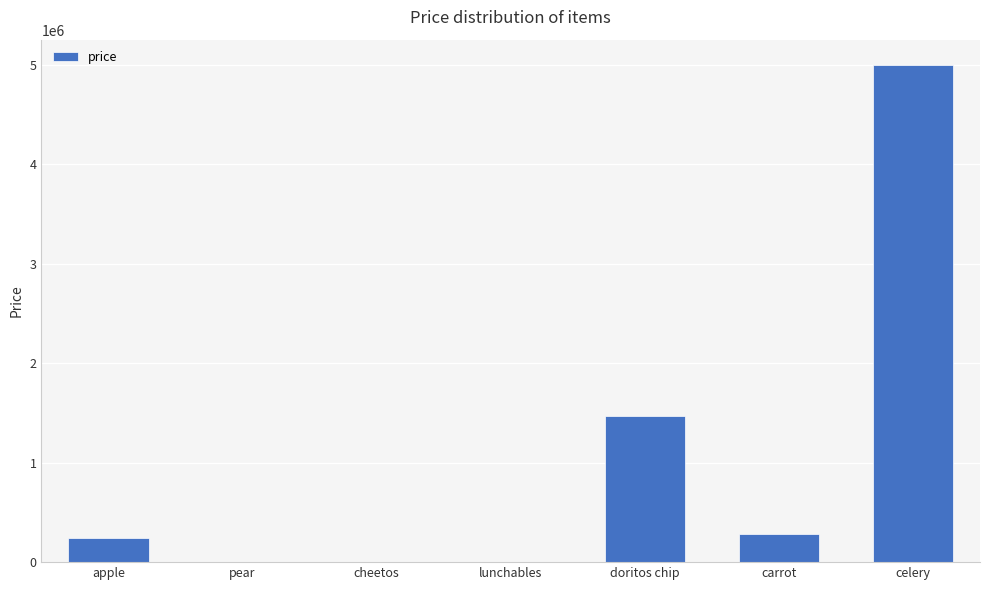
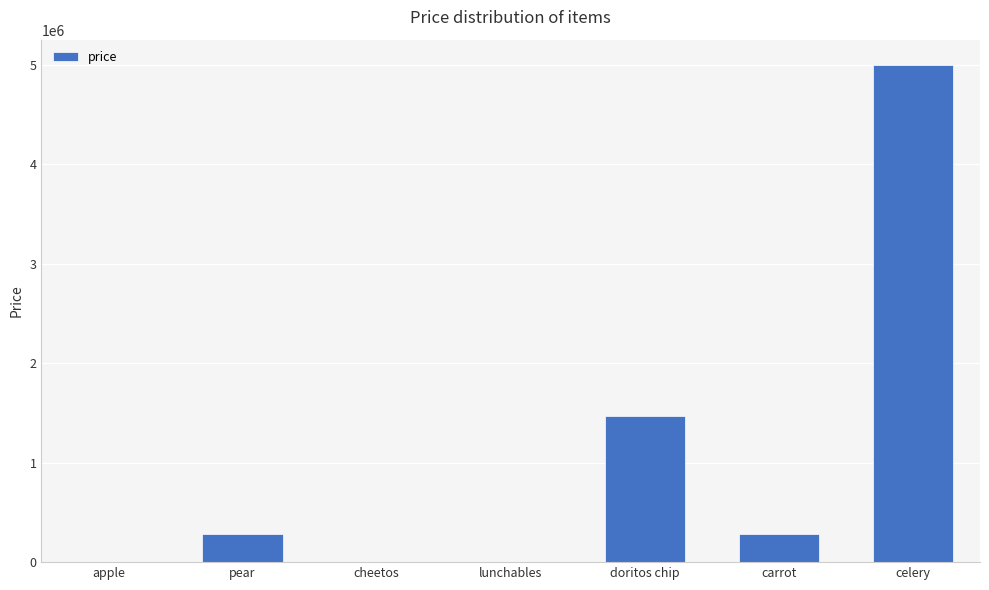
apple: 200000 -> 0
pear: 0 -> 300000
